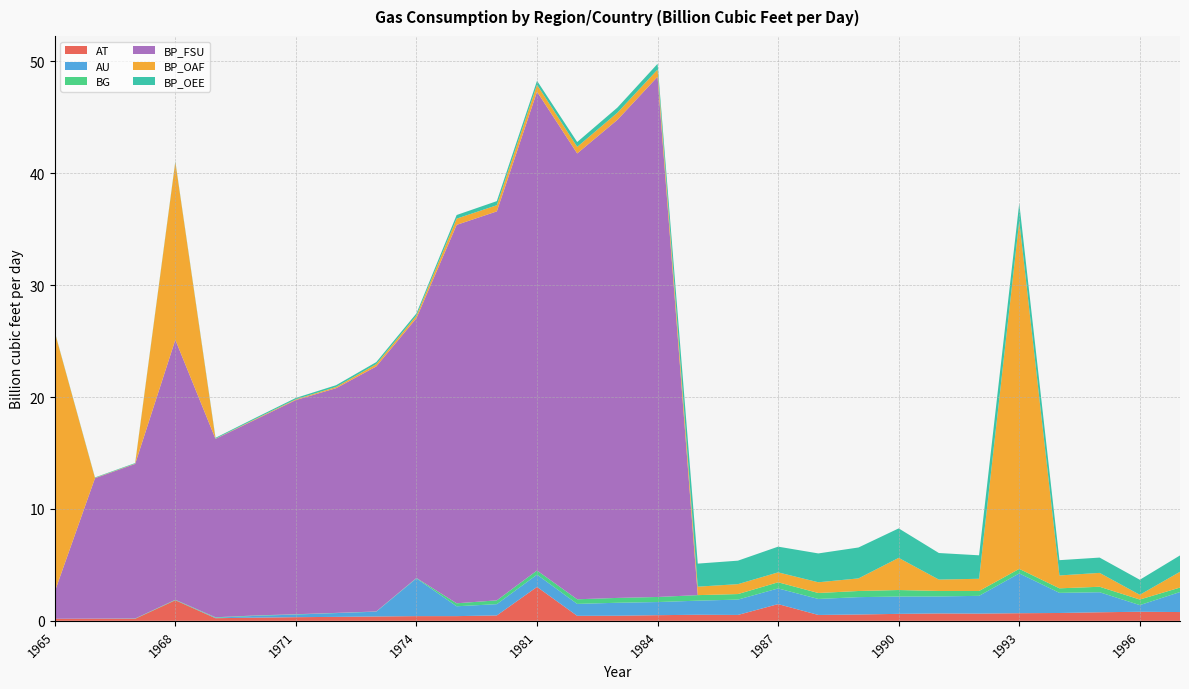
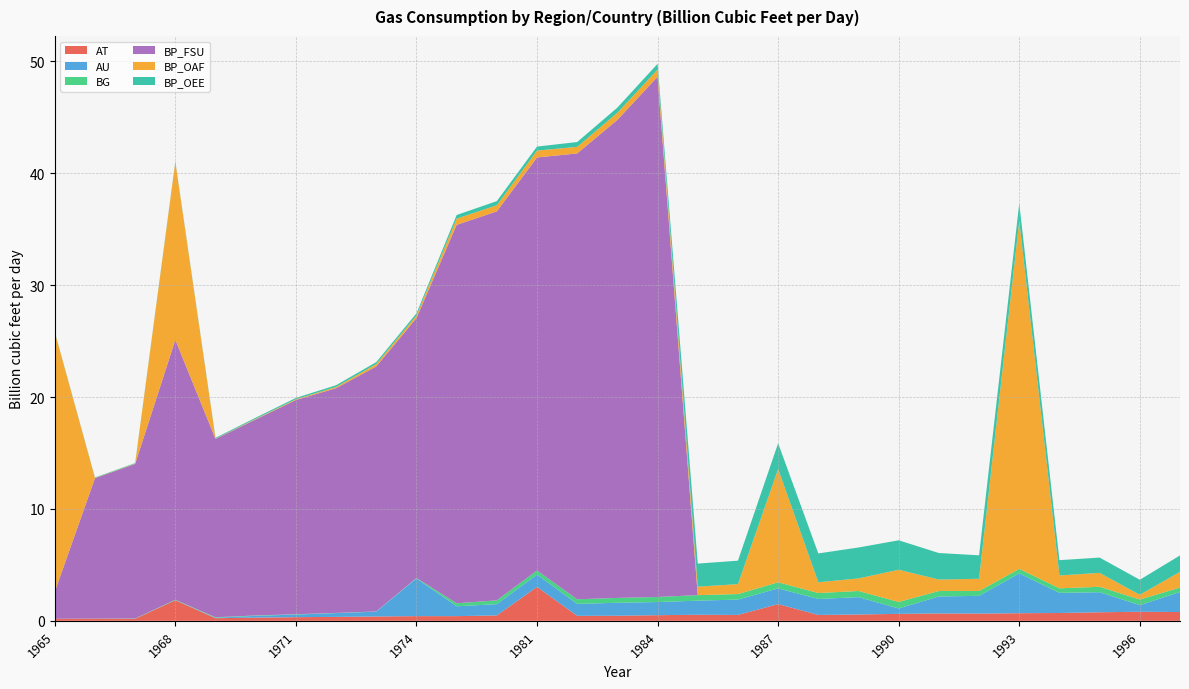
BP_FSU, 1981: 42.8 -> 36.9
BP_OAF, 1987: 0.9 -> 10.1
AU, 1990: 1.5 -> 0.5
